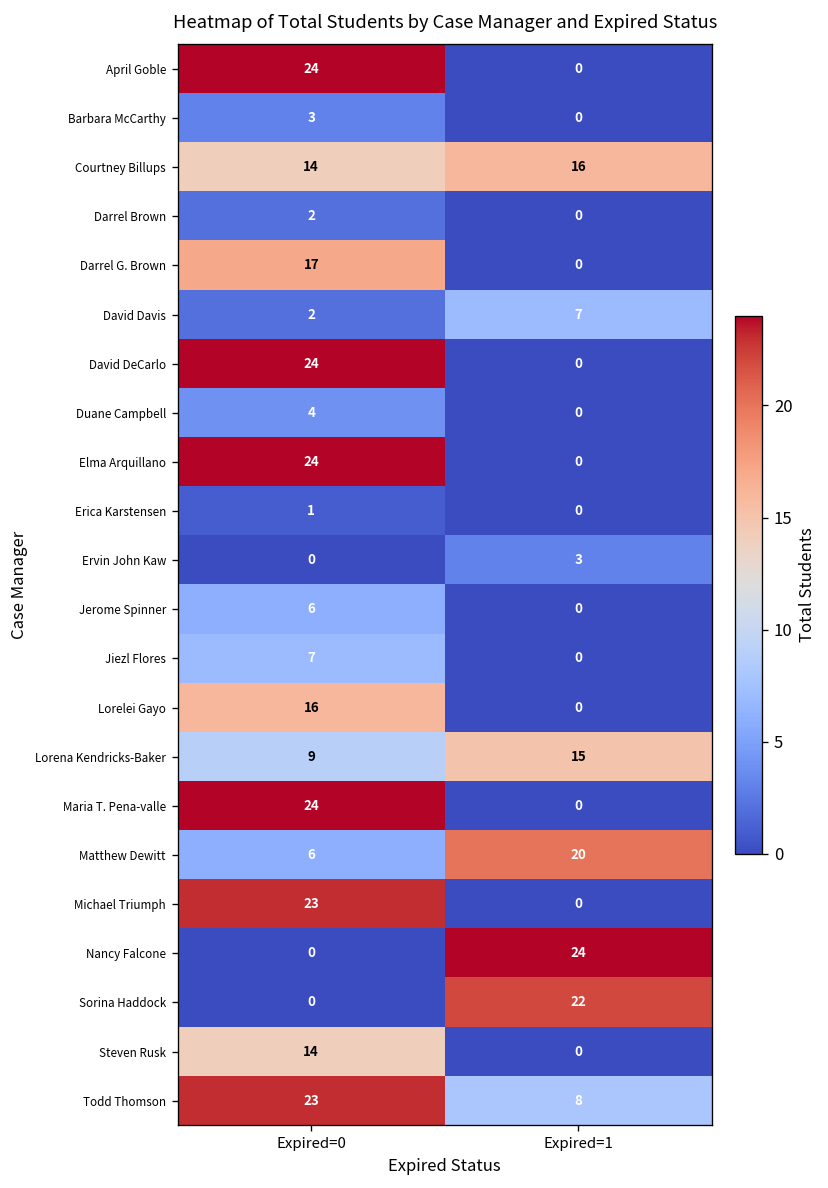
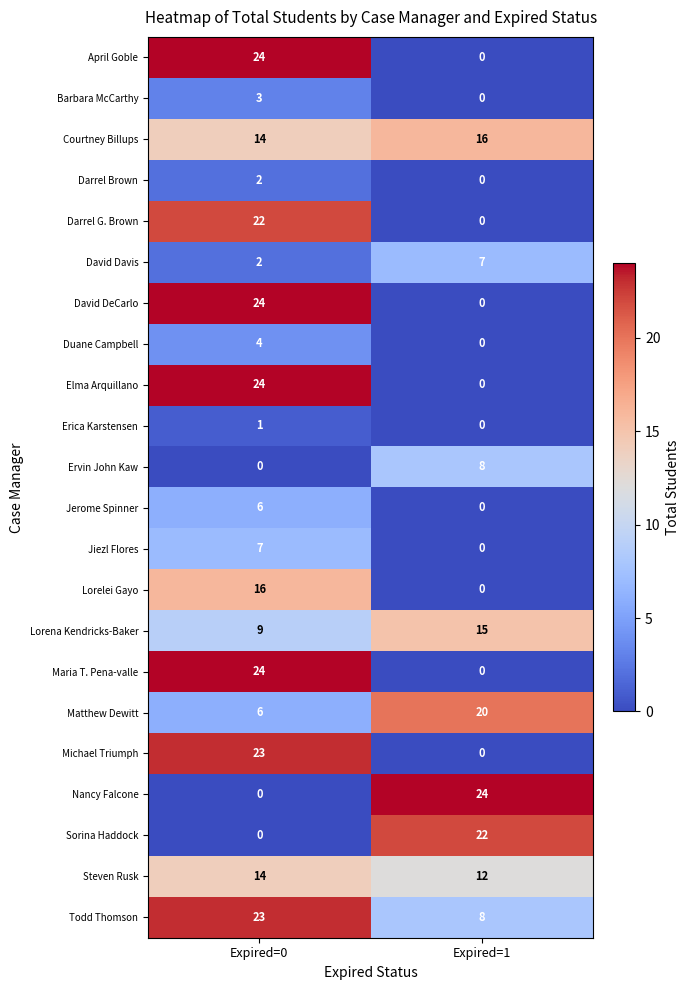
Darrel G. Brown, Expired=0: 17 -> 22
Ervin John Kaw, Expired=1: 3 -> 8
Steven Rusk, Expired=1: 0 -> 12
